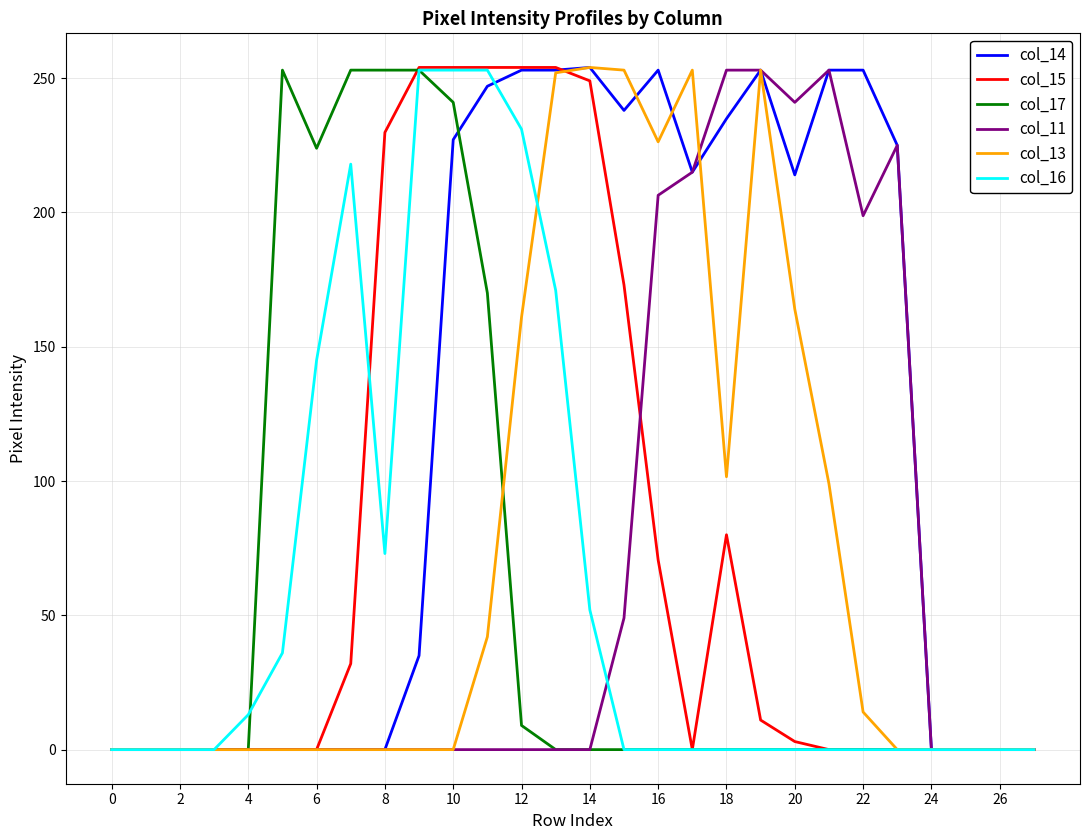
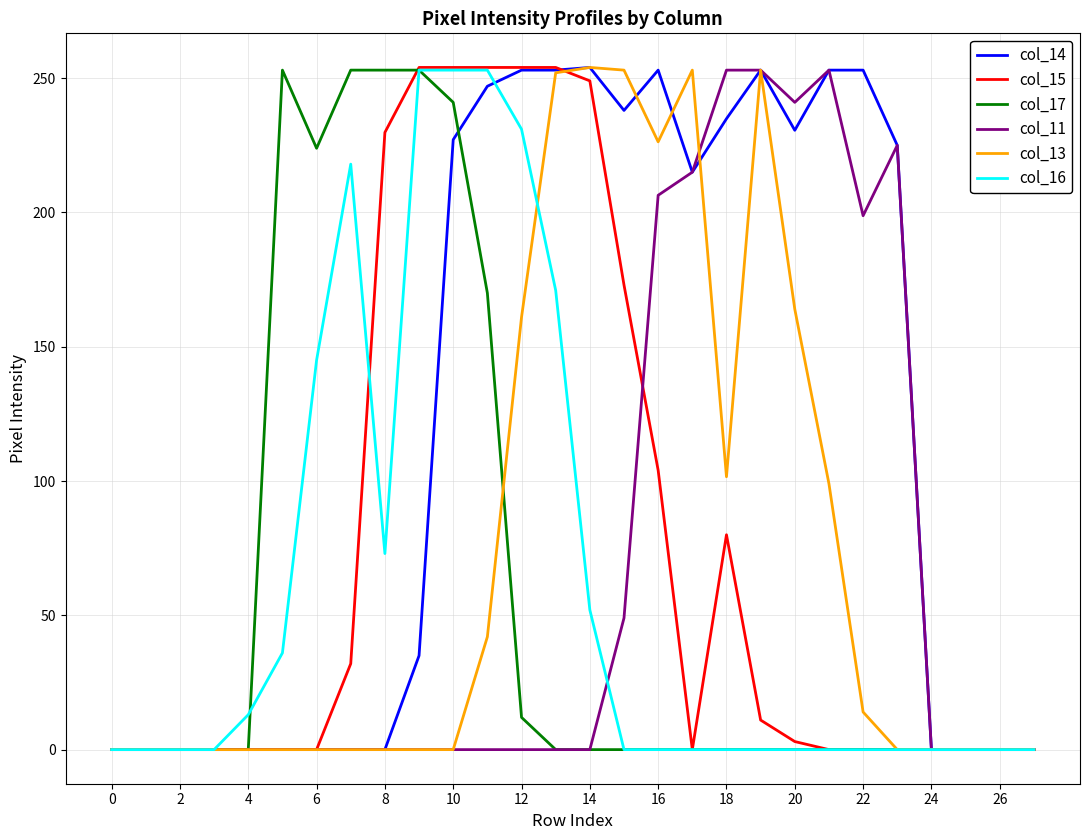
col_17, 12: 9 -> 12
col_15, 16: 71 -> 104
col_14, 20: 214 -> 231
